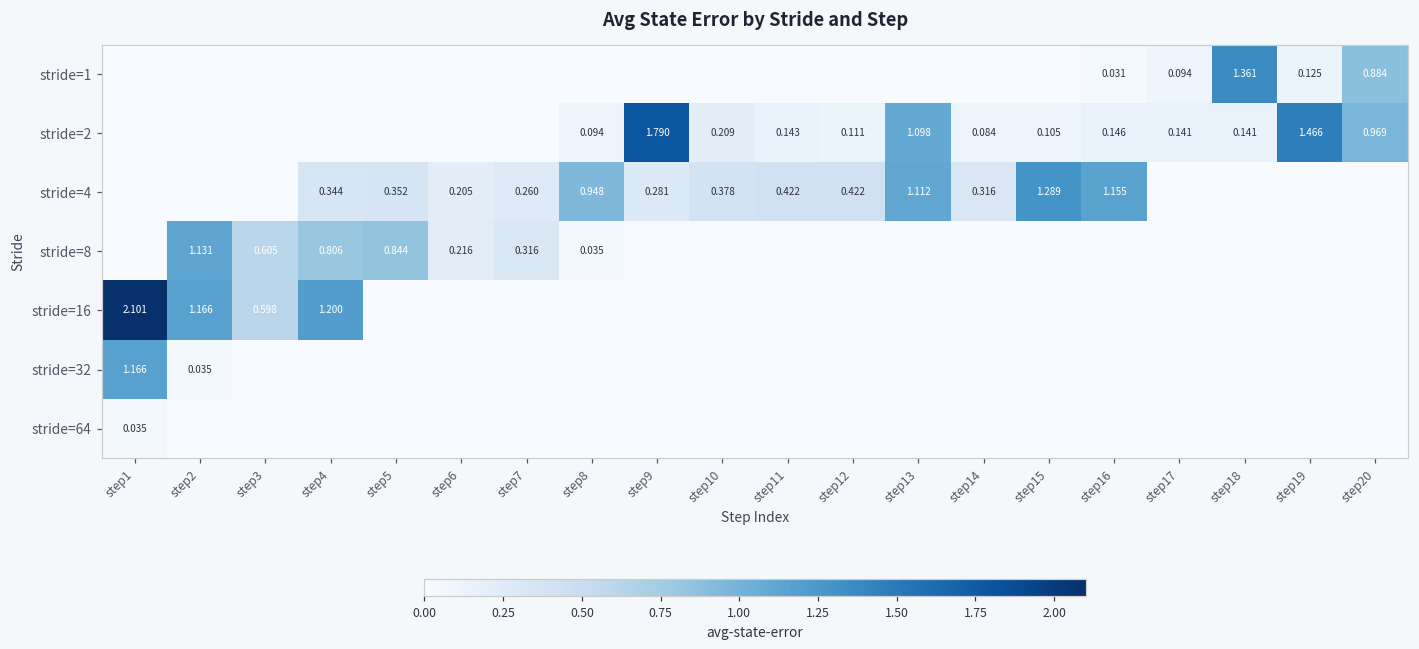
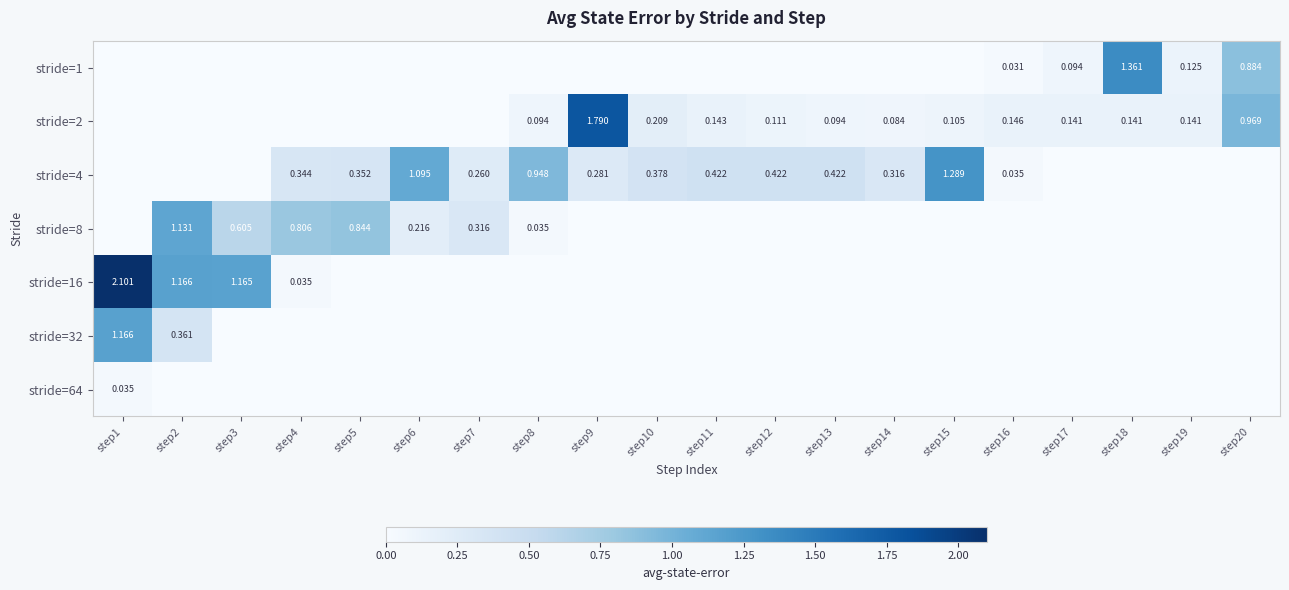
stride=2, step13: 1.098 -> 0.094
stride=2, step19: 1.466 -> 0.141
stride=4, step6: 0.205 -> 1.095
stride=4, step13: 1.112 -> 0.422
stride=4, step16: 1.155 -> 0.035
stride=16, step3: 0.598 -> 1.165
stride=16, step4: 1.200 -> 0.035
stride=32, step2: 0.035 -> 0.361
